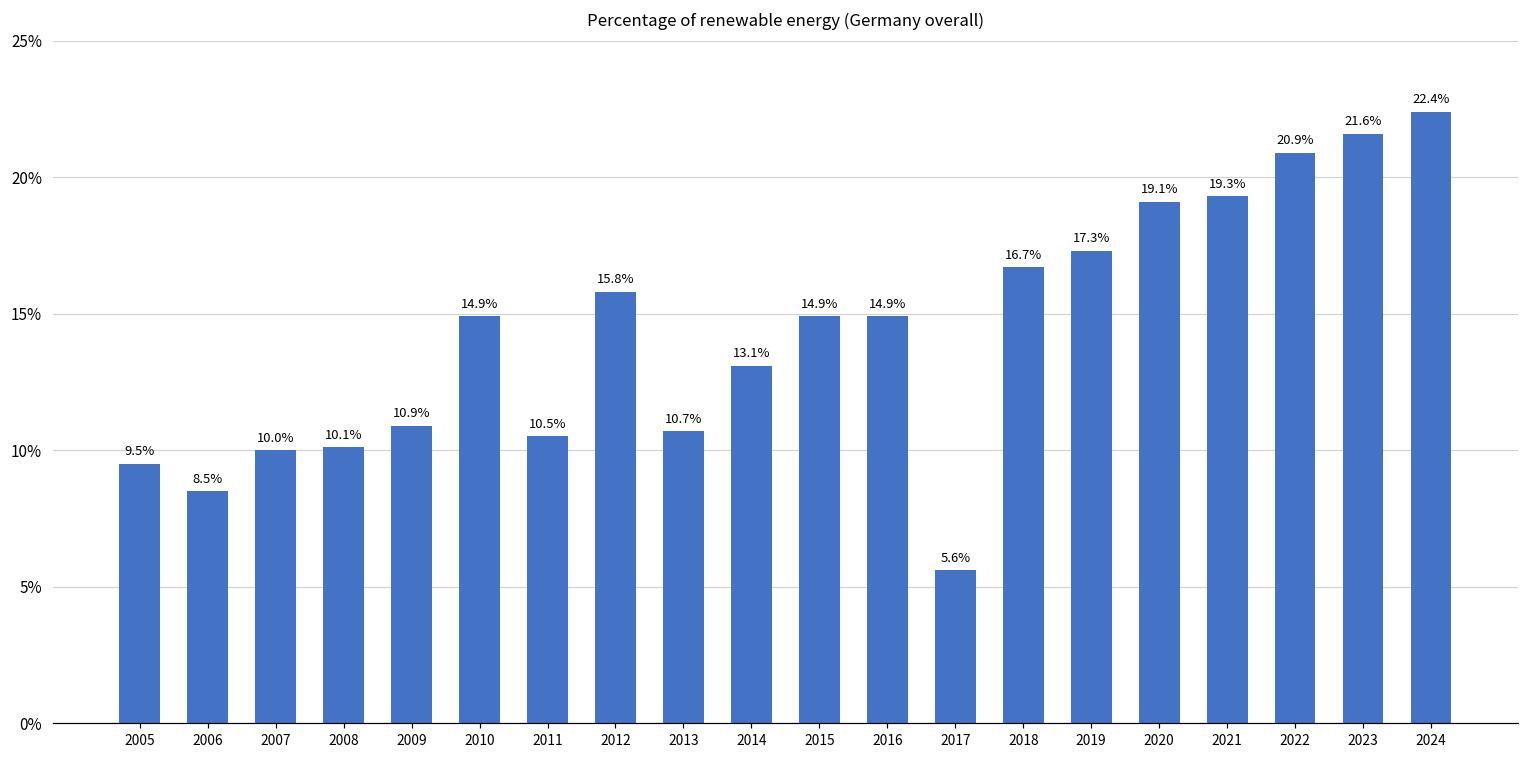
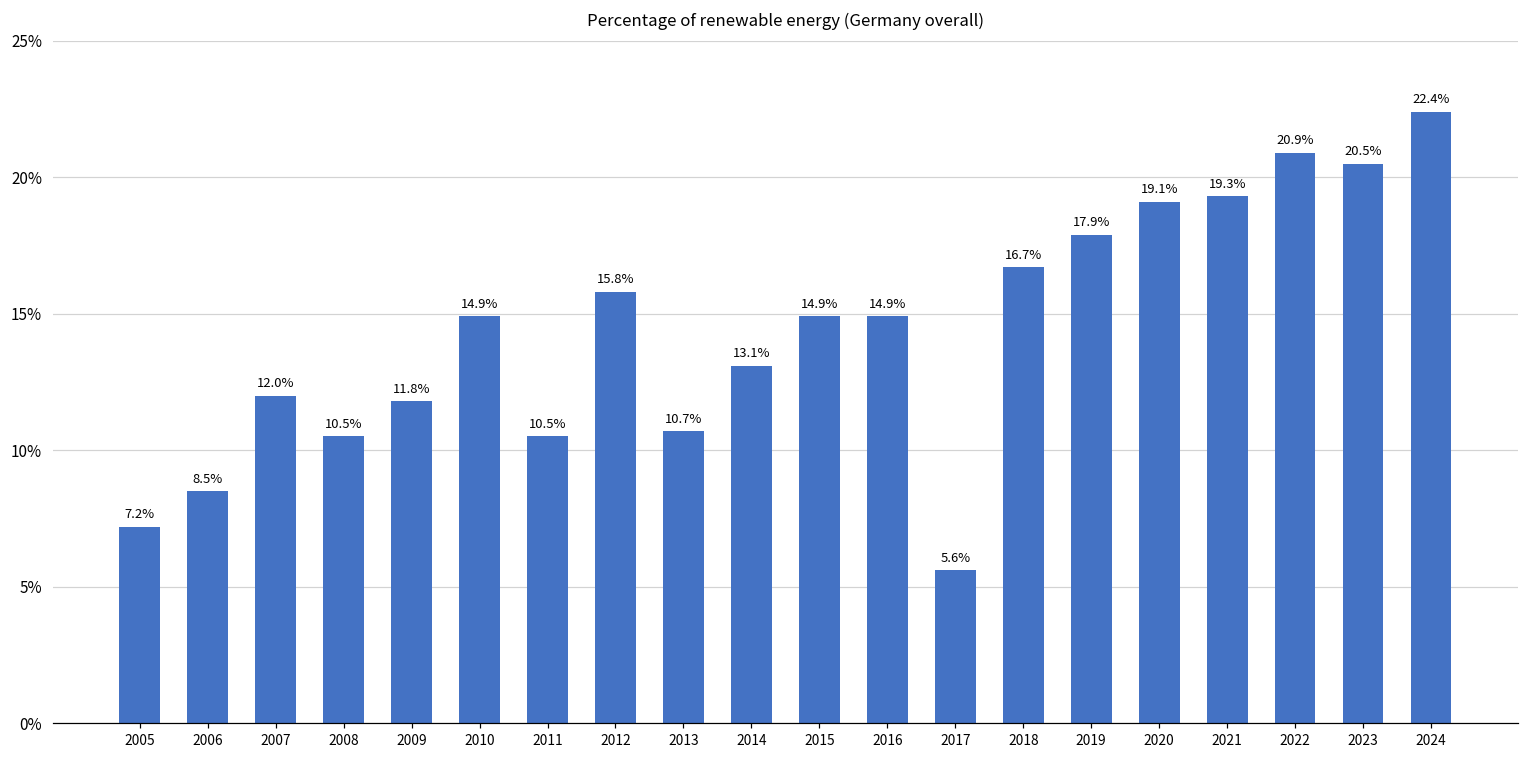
2005: 9.5% -> 7.2%
2007: 10.0% -> 12.0%
2008: 10.1% -> 10.5%
2009: 10.9% -> 11.8%
2019: 17.3% -> 17.9%
2023: 21.6% -> 20.5%
